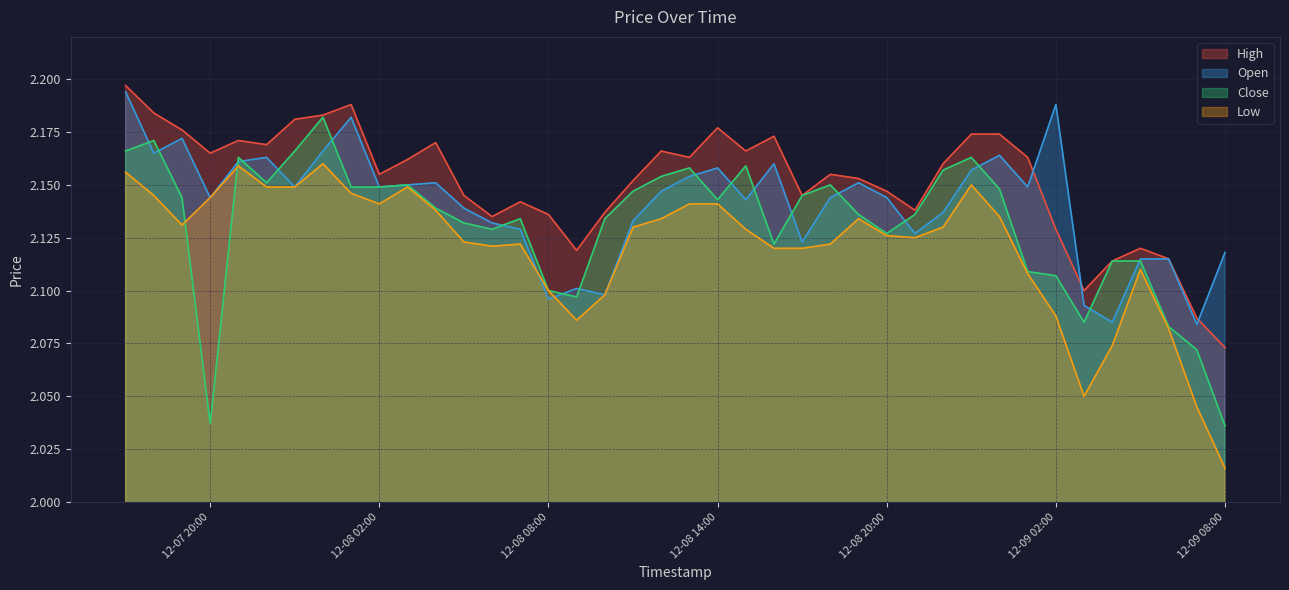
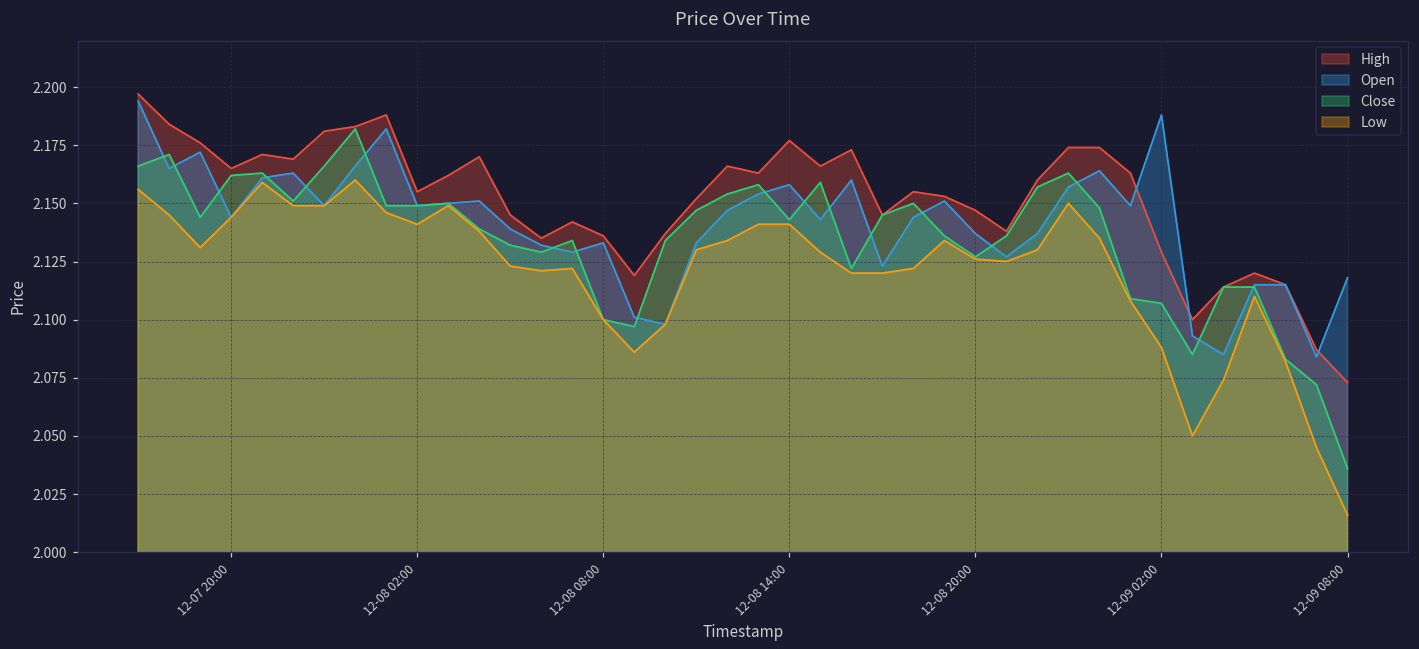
Close, 12-07 20:00: 2.037 -> 2.162
Open, 12-08 08:00: 2.096 -> 2.133
Open, 12-08 20:00: 2.144 -> 2.137
